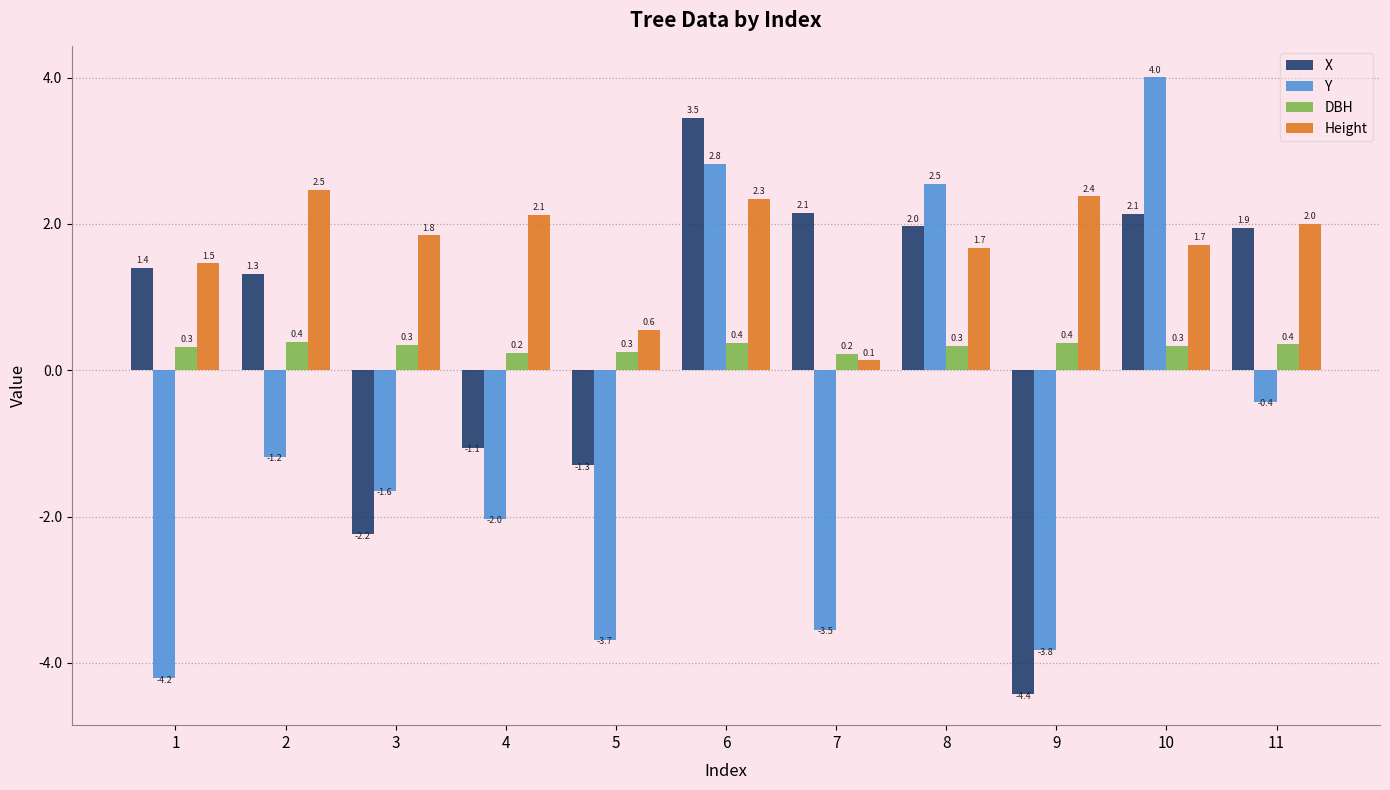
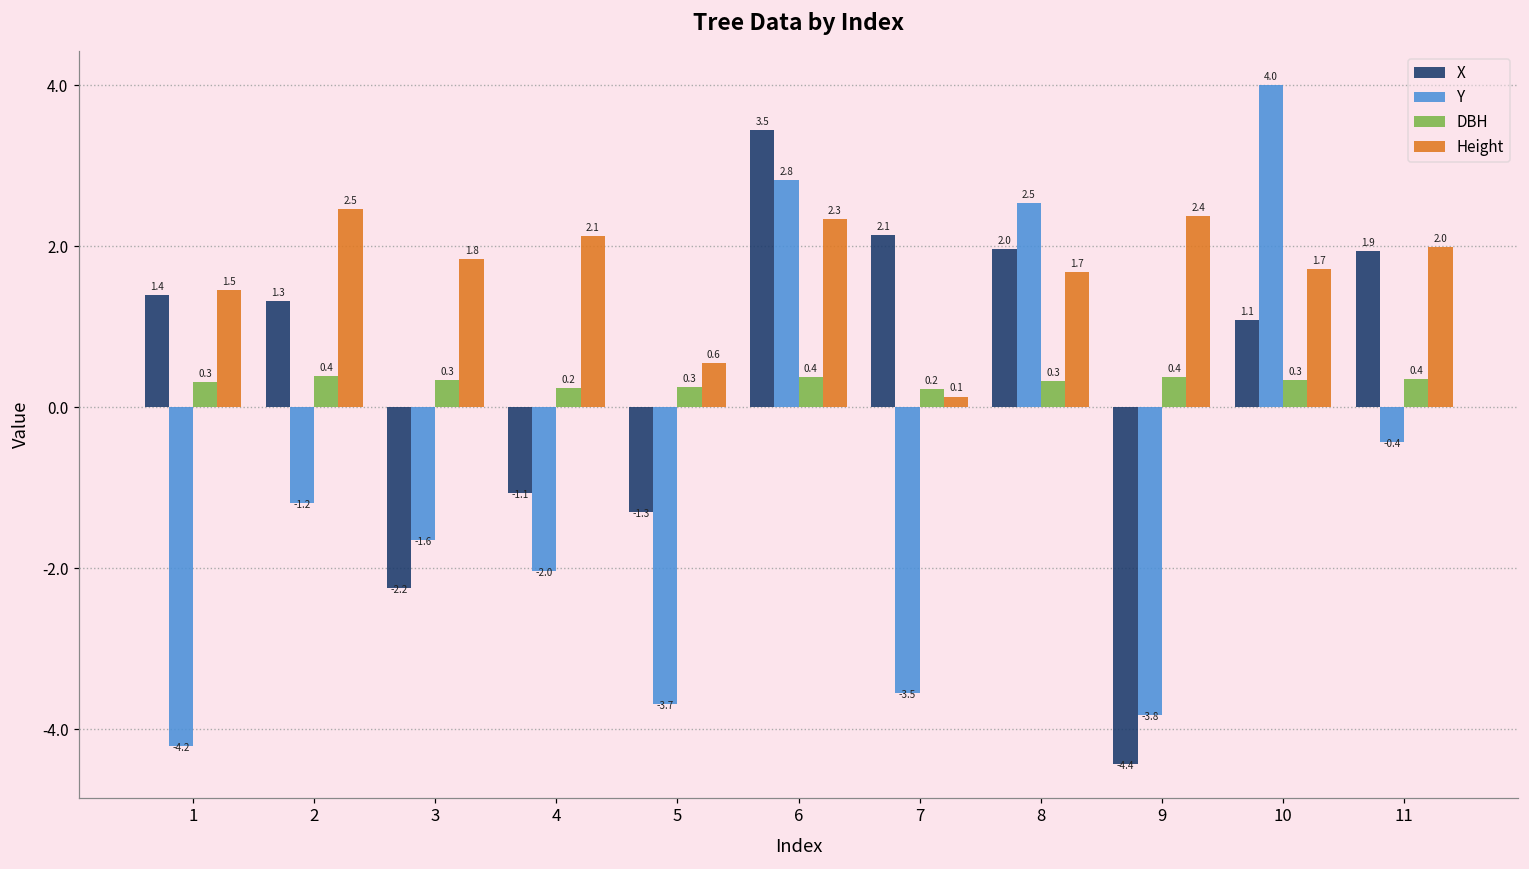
X, 10: 2.1 -> 1.1
